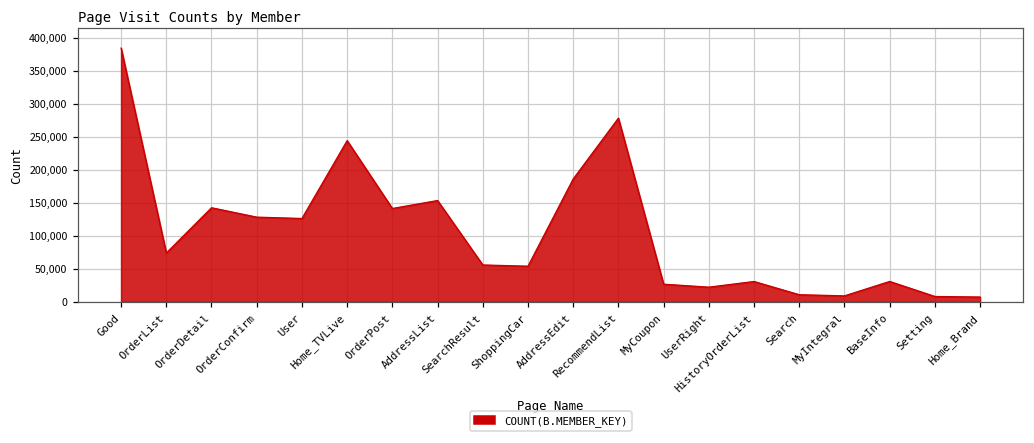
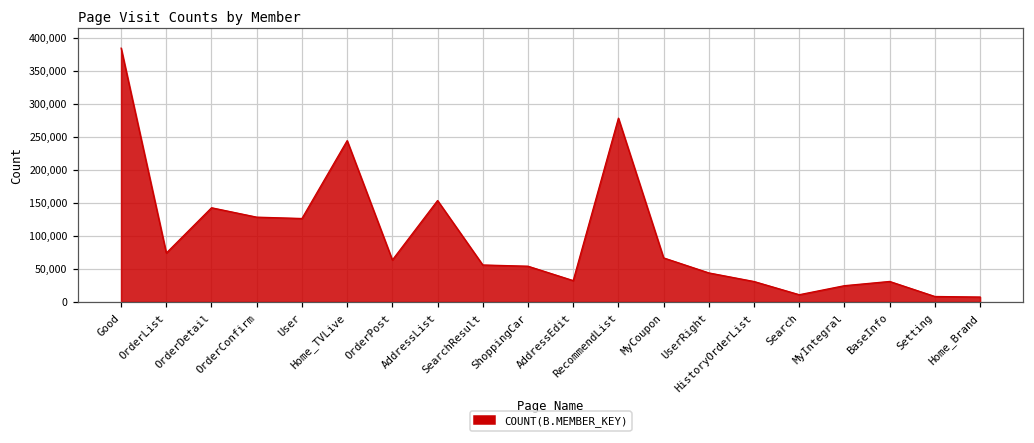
OrderPost: 140,000 -> 60,000
AddressEdit: 190,000 -> 30,000
MyCoupon: 30,000 -> 70,000
UserRight: 20,000 -> 40,000
MyIntegral: 10,000 -> 20,000
